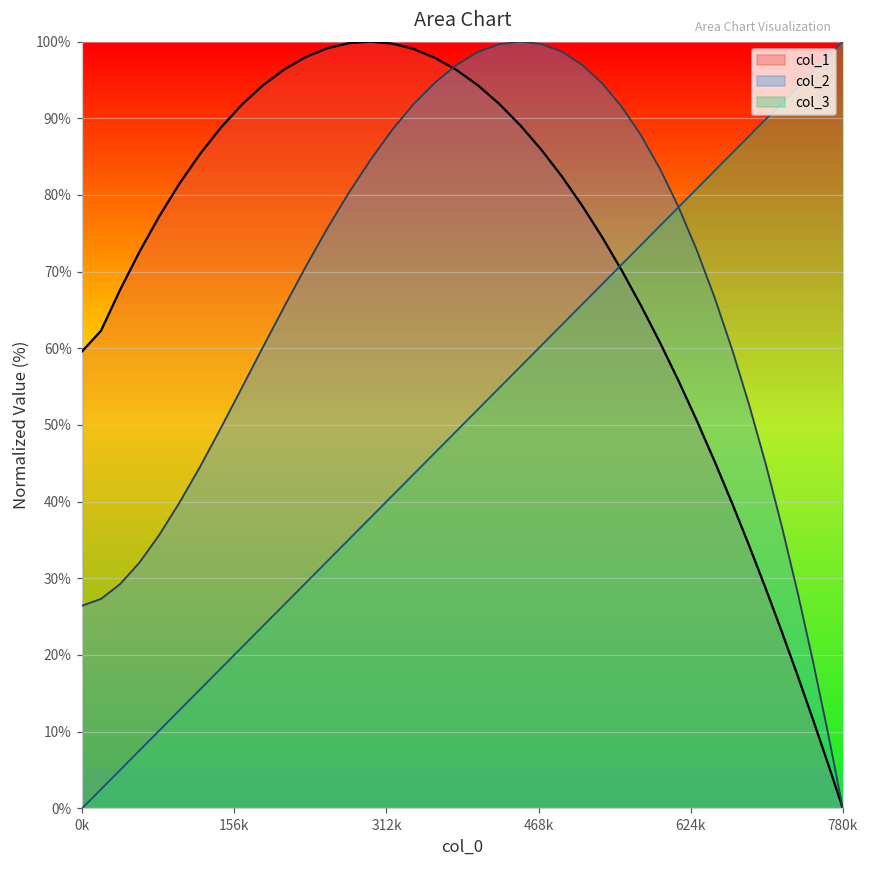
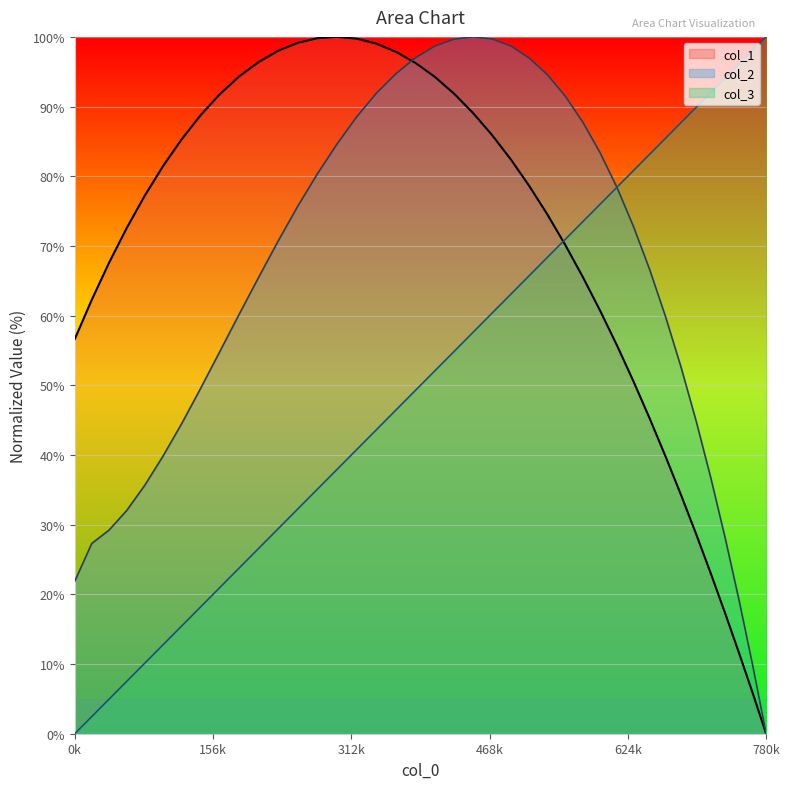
col_1, 0k: 60% -> 57%
col_2, 0k: 26% -> 22%
